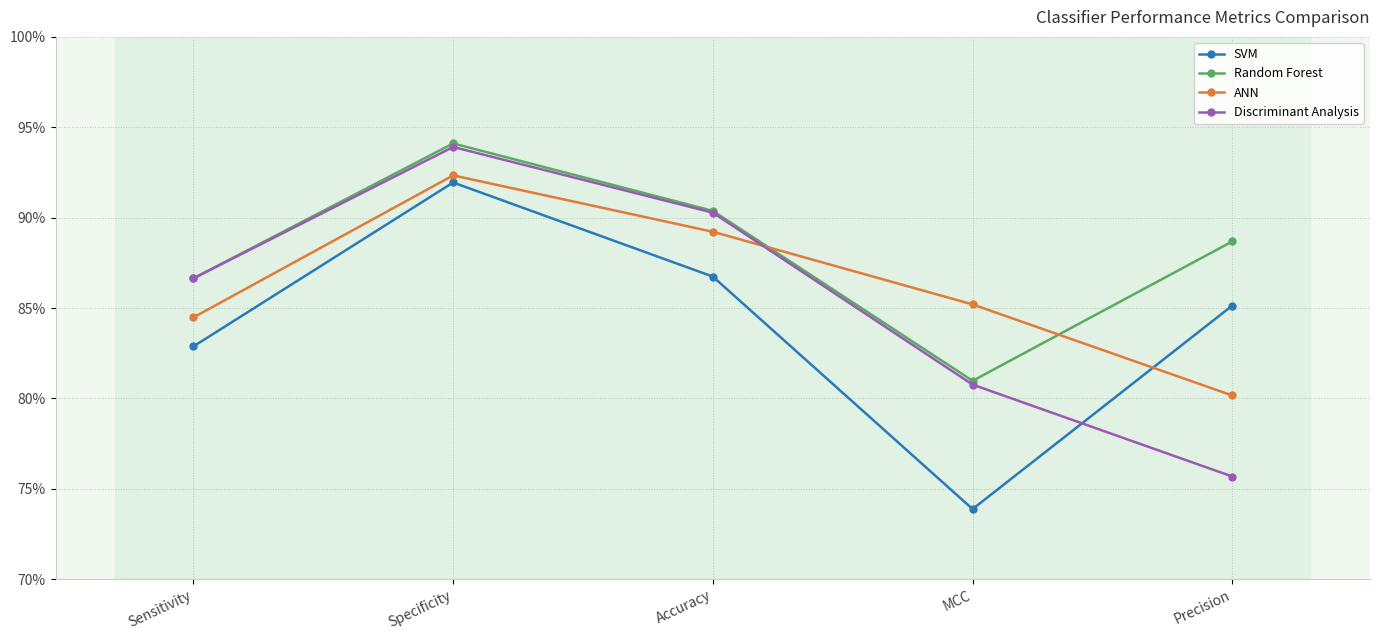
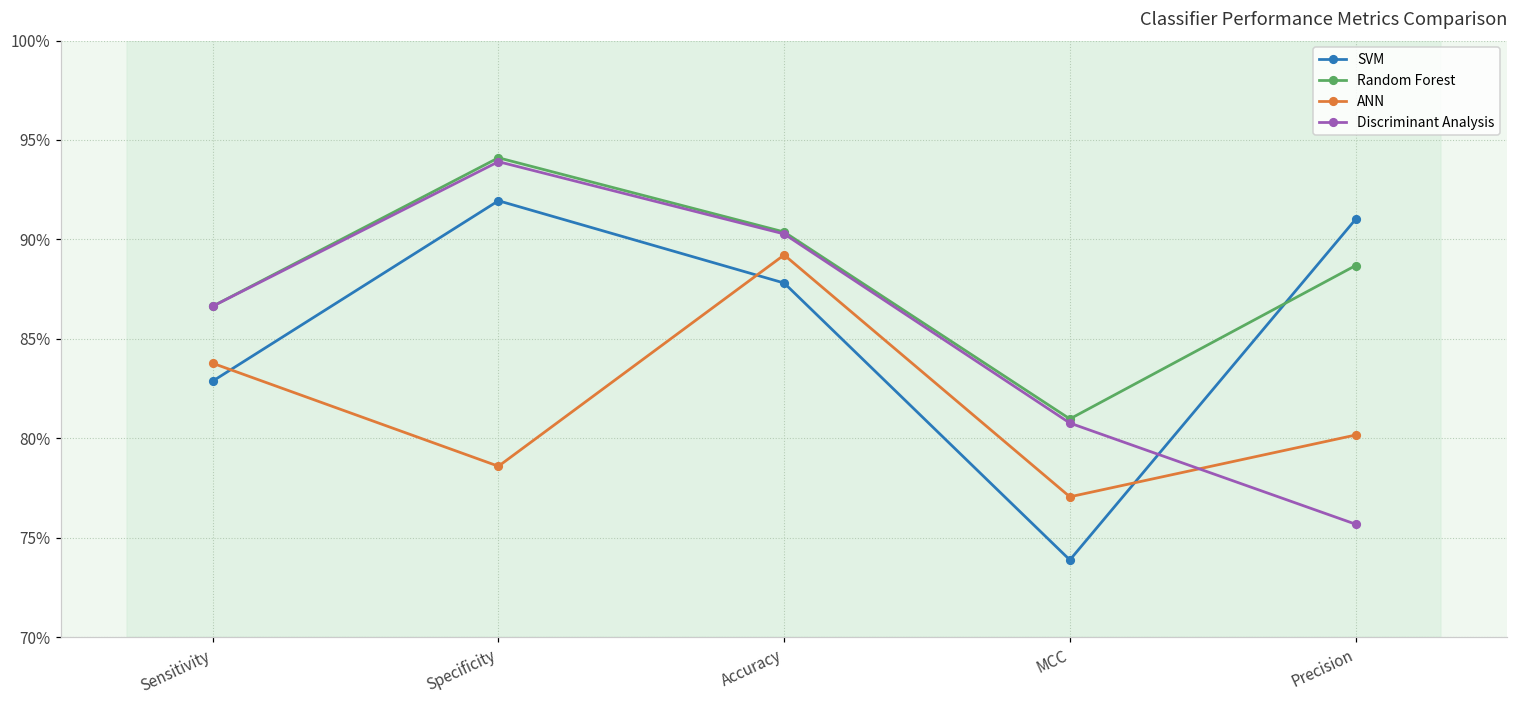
ANN, Sensitivity: 84.5% -> 83.8%
ANN, Specificity: 92.3% -> 78.6%
SVM, Accuracy: 86.7% -> 87.8%
ANN, MCC: 85.2% -> 77.1%
SVM, Precision: 85.1% -> 91.0%
